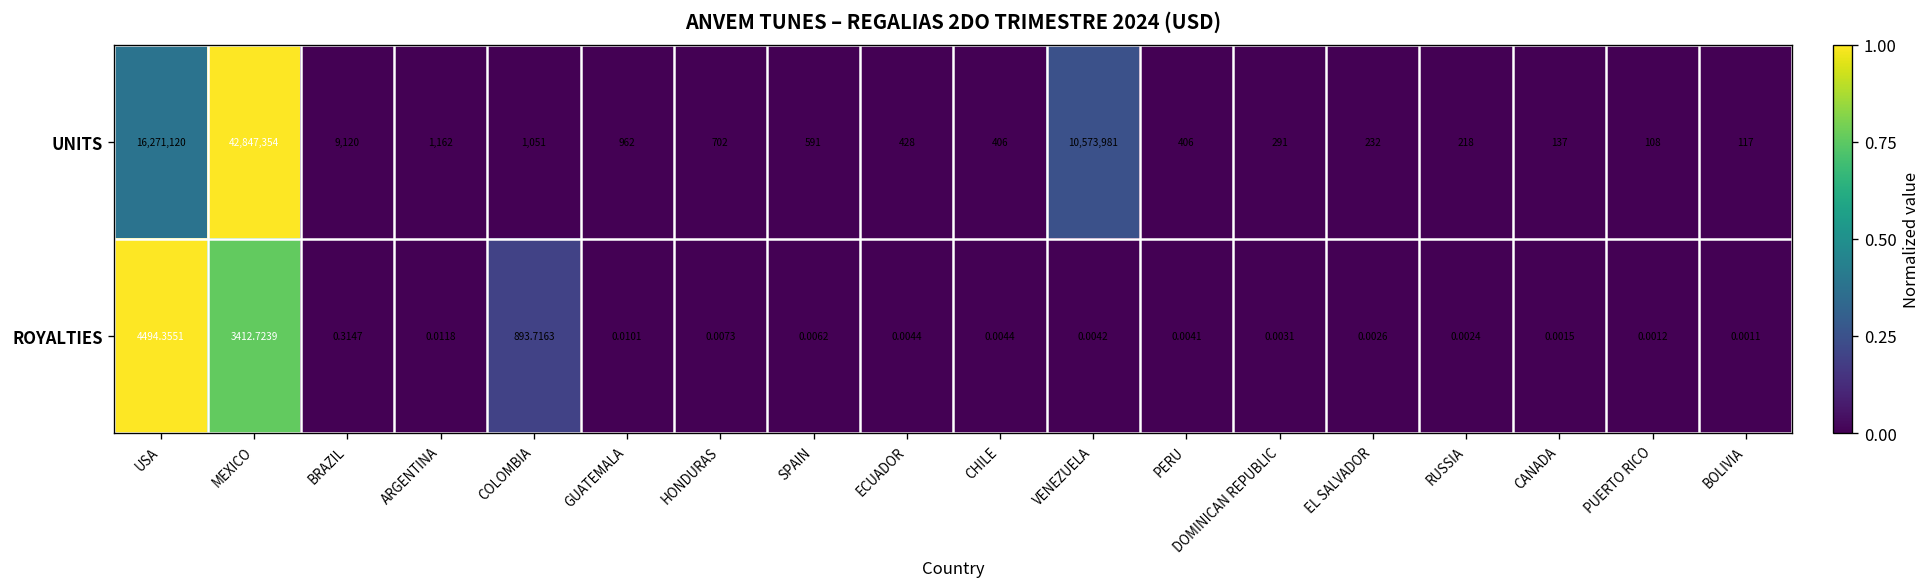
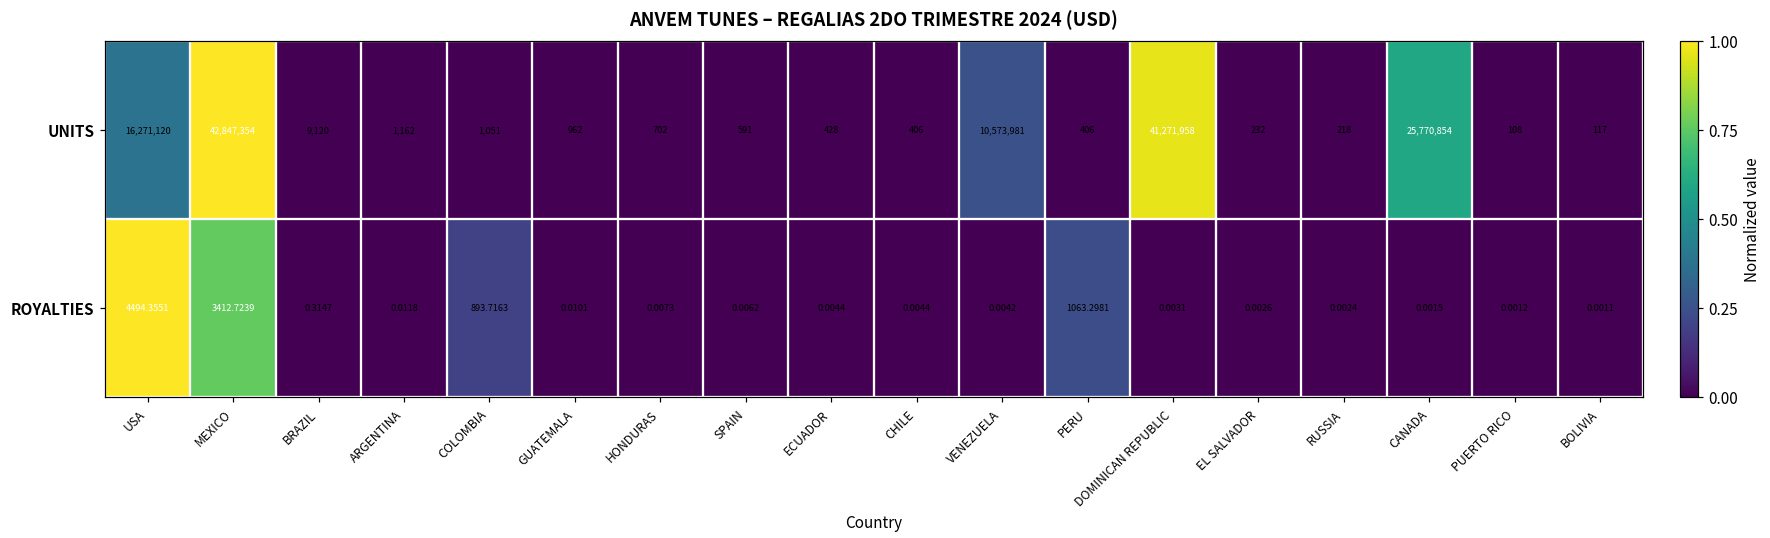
UNITS, DOMINICAN REPUBLIC: 291 -> 41,271,958
UNITS, CANADA: 137 -> 25,770,854
ROYALTIES, PERU: 0.0041 -> 1063.2981
